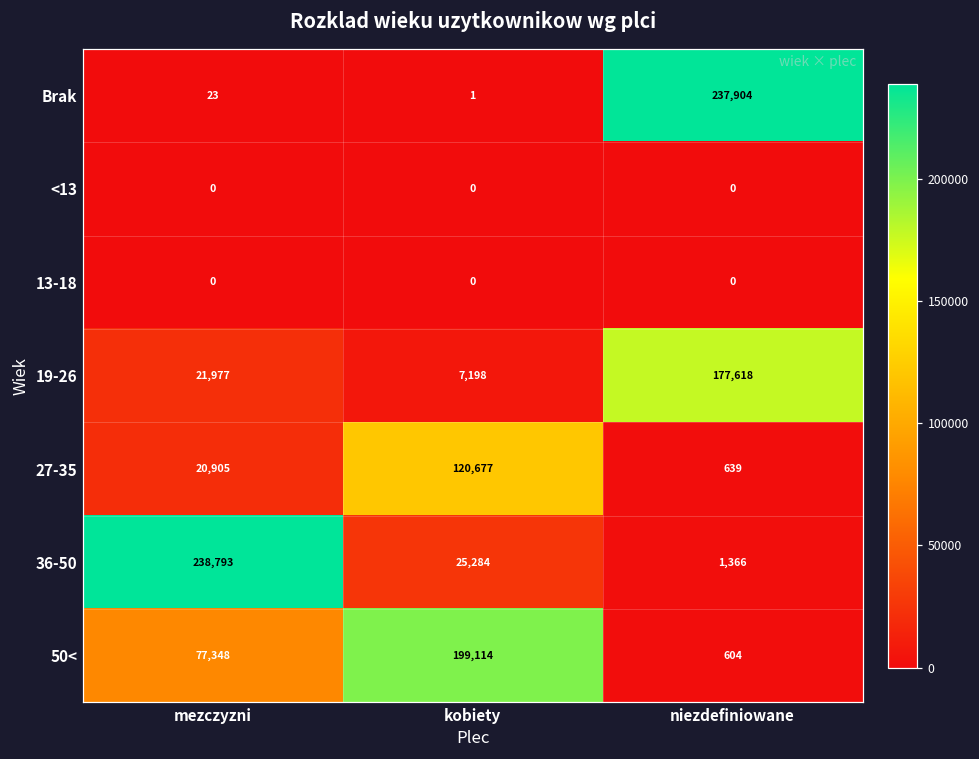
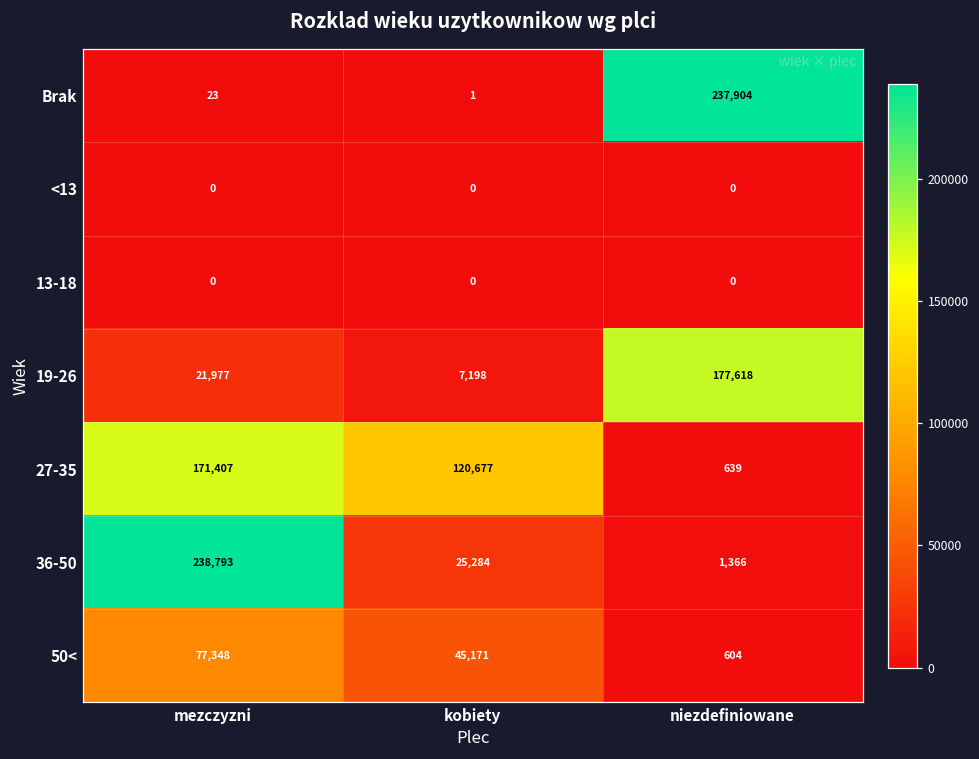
27-35, mezczyzni: 20,905 -> 171,407
50<, kobiety: 199,114 -> 45,171
